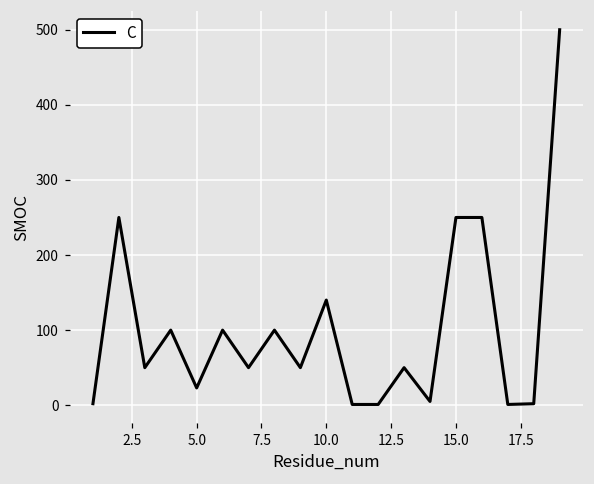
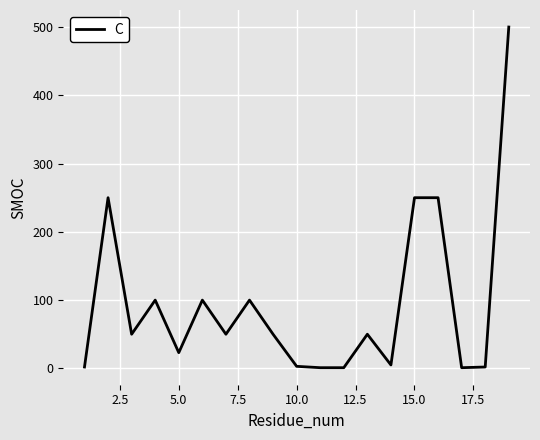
10.0: 140 -> 0
